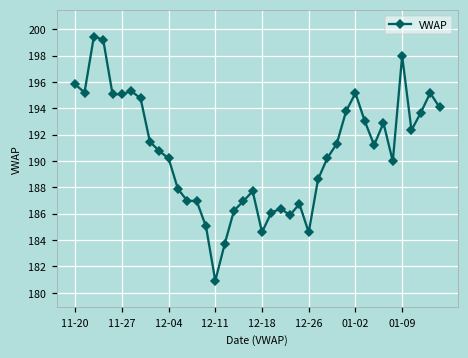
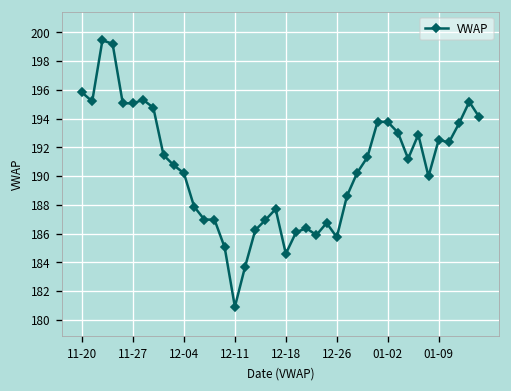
12-26: 184.6 -> 185.8
01-02: 195.2 -> 193.8
01-09: 198.0 -> 192.5
